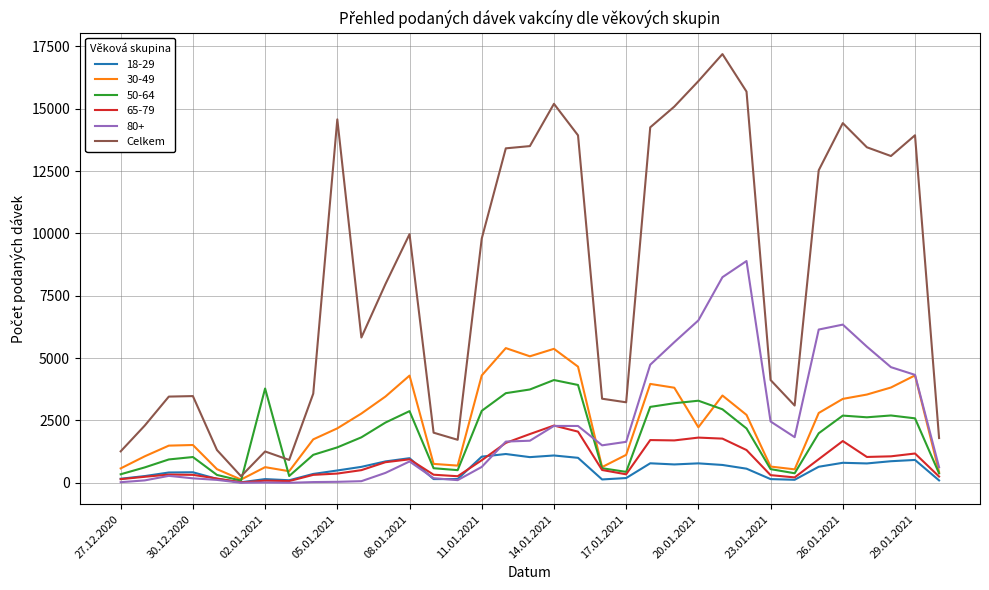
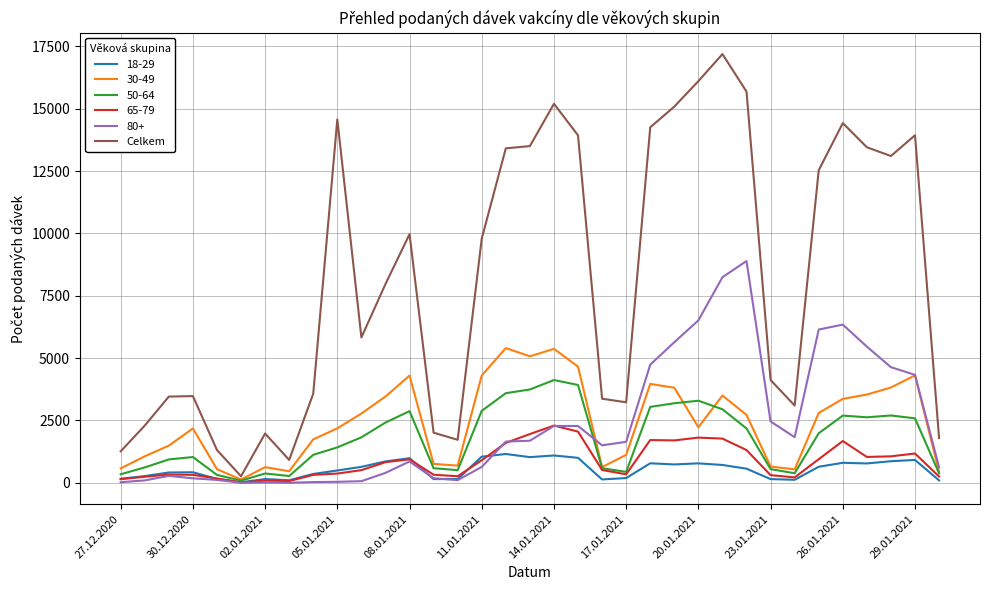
30-49, 30.12.2020: 1500 -> 2200
50-64, 02.01.2021: 3800 -> 400
Celkem, 02.01.2021: 1300 -> 2000
